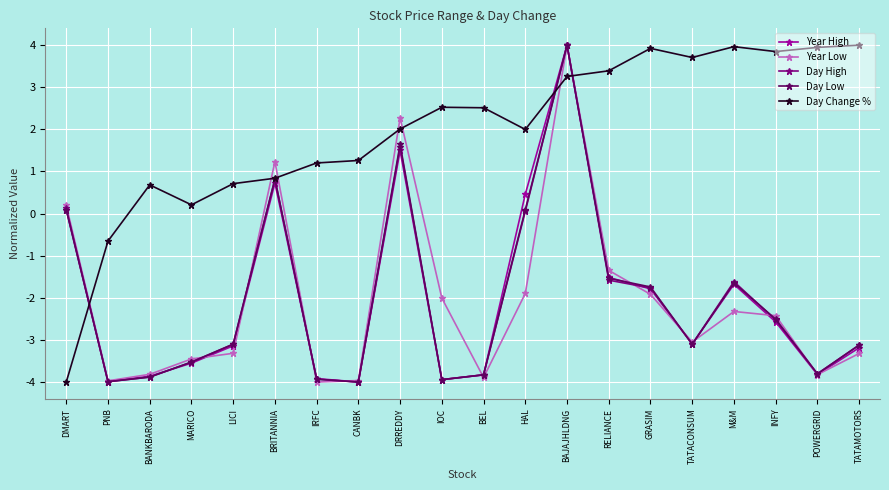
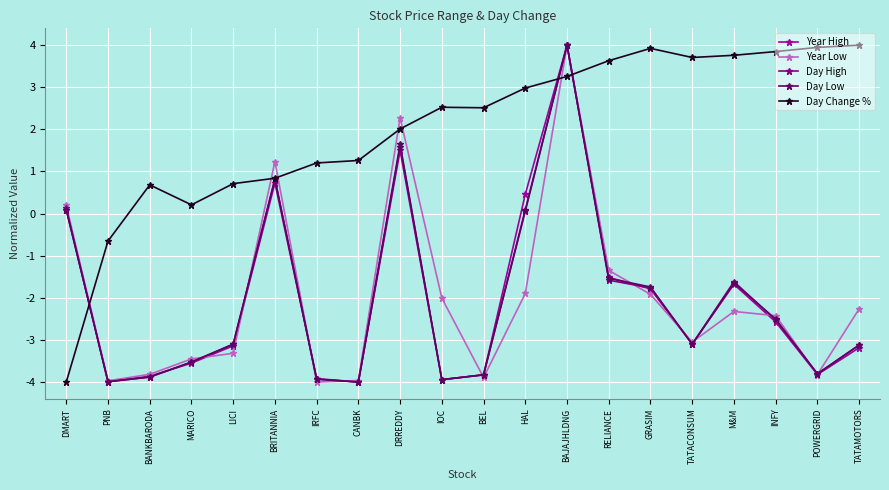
Day Change %, HAL: 2.0 -> 3.0
Day Change %, RELIANCE: 3.4 -> 3.6
Day Change %, M&M: 4.0 -> 3.8
Year Low, TATAMOTORS: -3.3 -> -2.3
